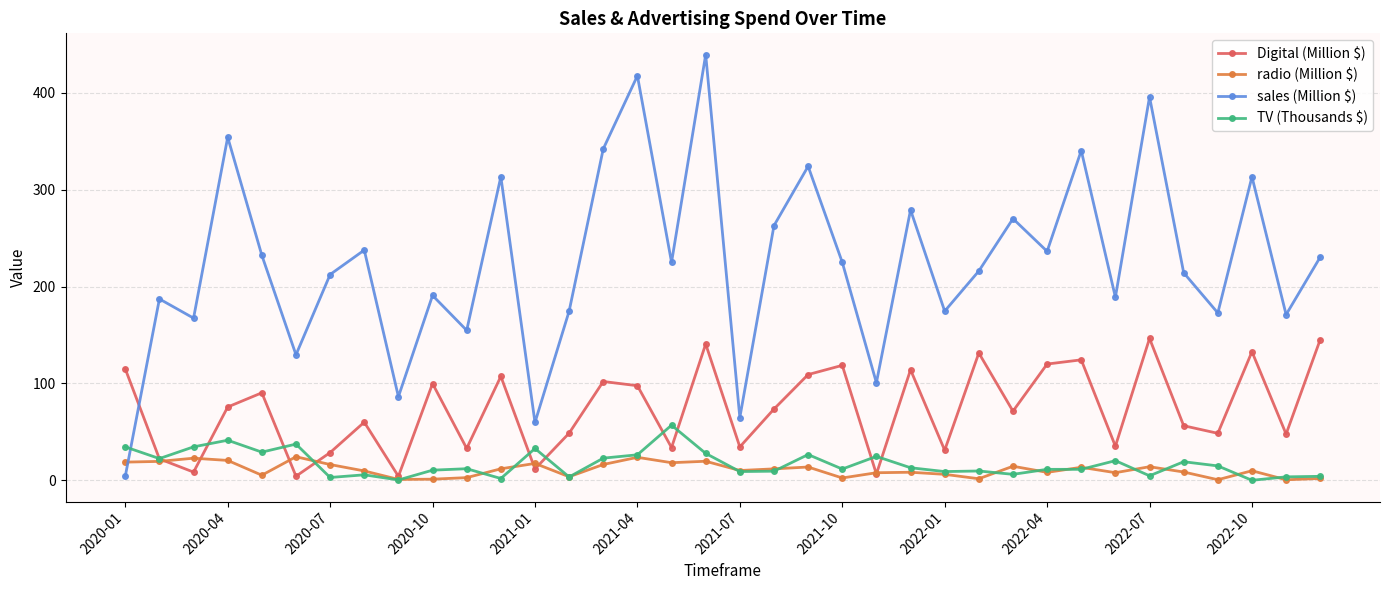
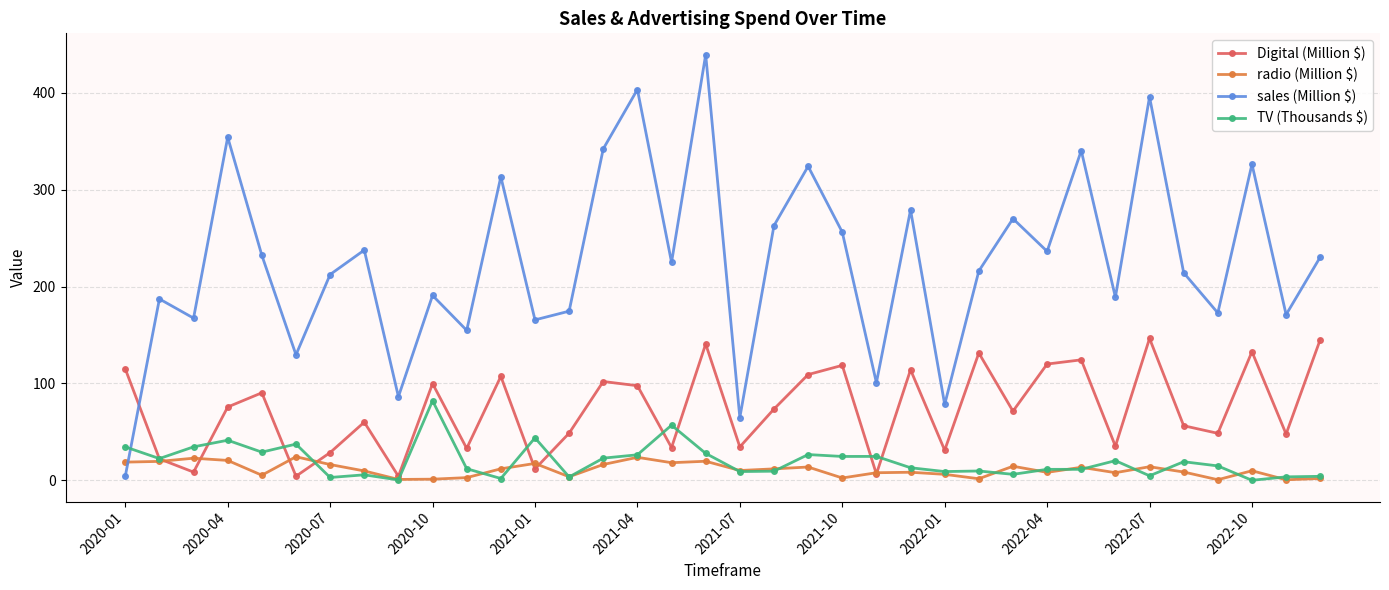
TV (Thousands $), 2020-10: 10 -> 80
sales (Million $), 2021-01: 60 -> 170
TV (Thousands $), 2021-01: 30 -> 40
sales (Million $), 2021-04: 420 -> 400
sales (Million $), 2021-10: 230 -> 260
TV (Thousands $), 2021-10: 10 -> 20
sales (Million $), 2022-01: 170 -> 80
sales (Million $), 2022-10: 310 -> 330
